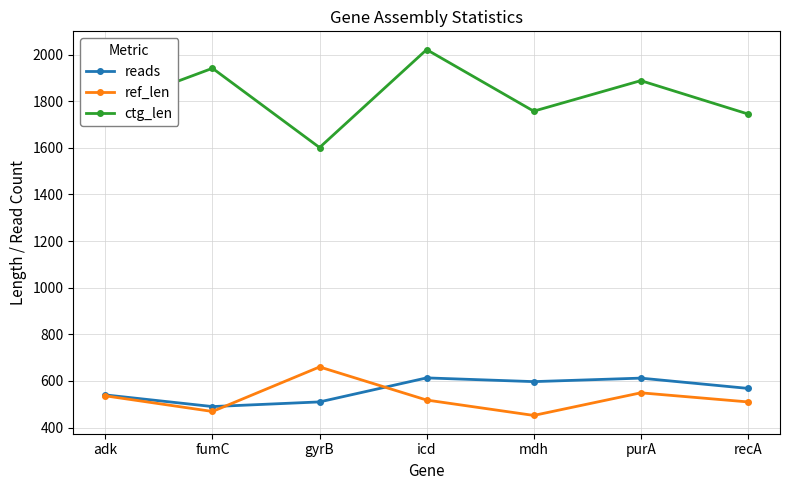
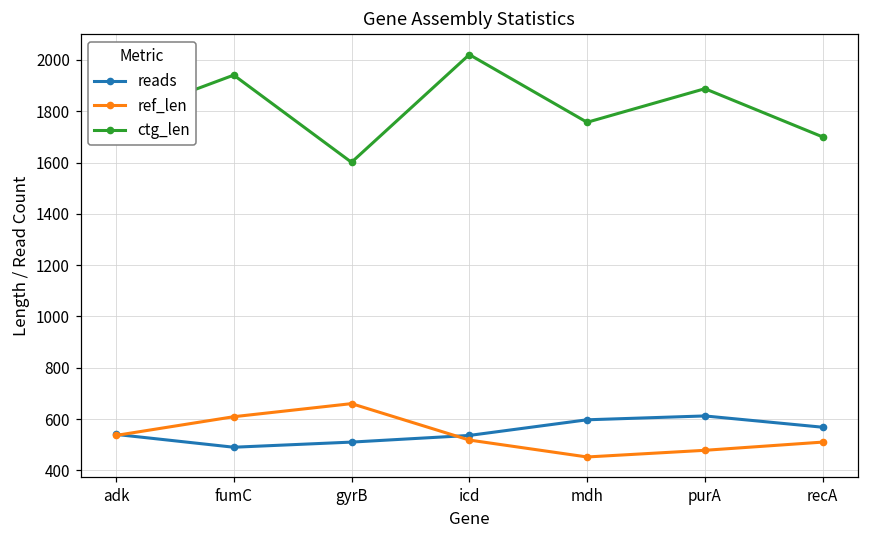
ref_len, fumC: 470 -> 610
reads, icd: 610 -> 540
ref_len, purA: 550 -> 480
ctg_len, recA: 1750 -> 1700
